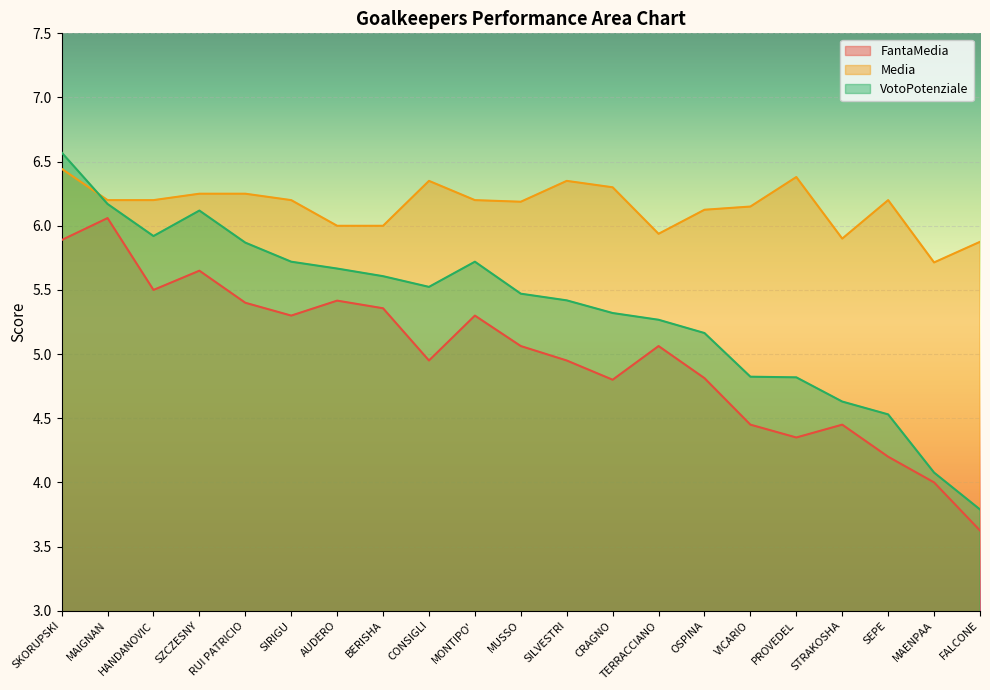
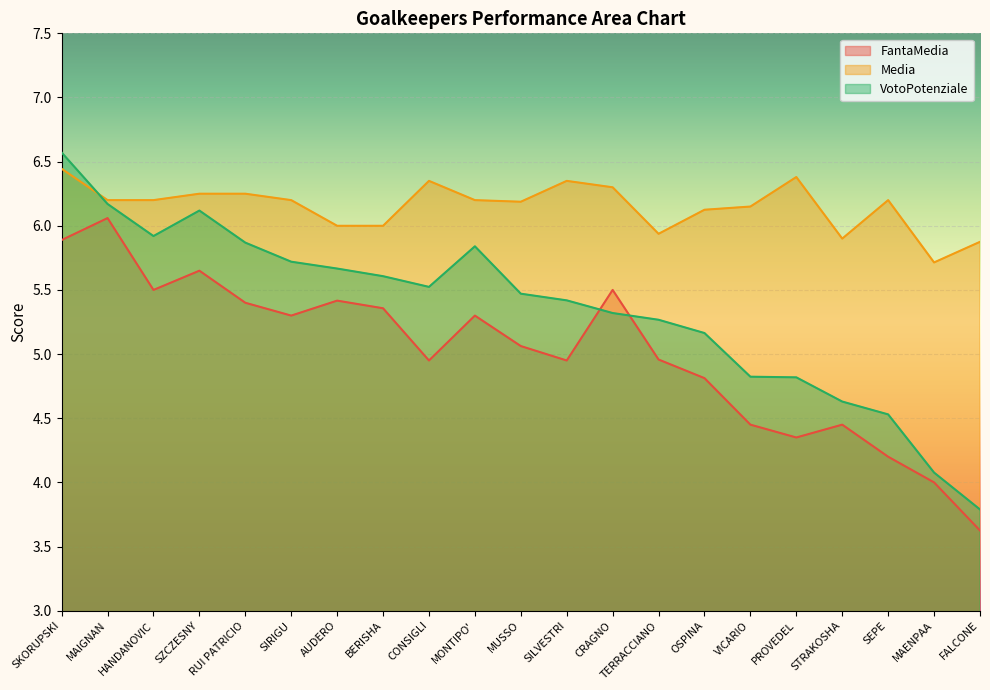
VotoPotenziale, MONTIPO': 5.72 -> 5.84
FantaMedia, CRAGNO: 4.8 -> 5.5
FantaMedia, TERRACCIANO: 5.06 -> 4.96
